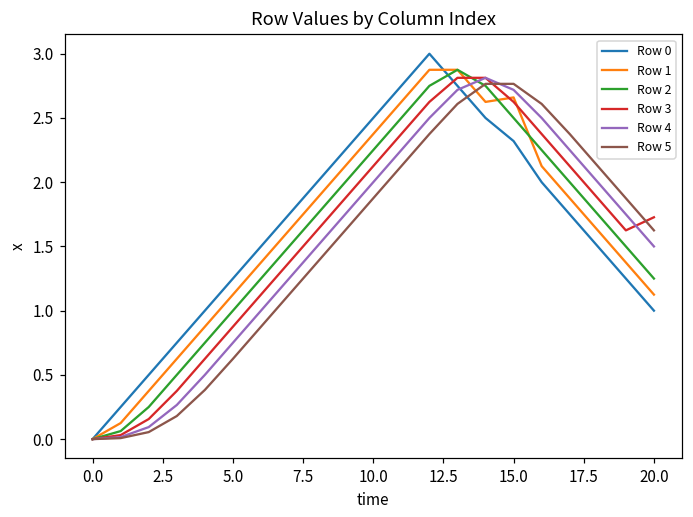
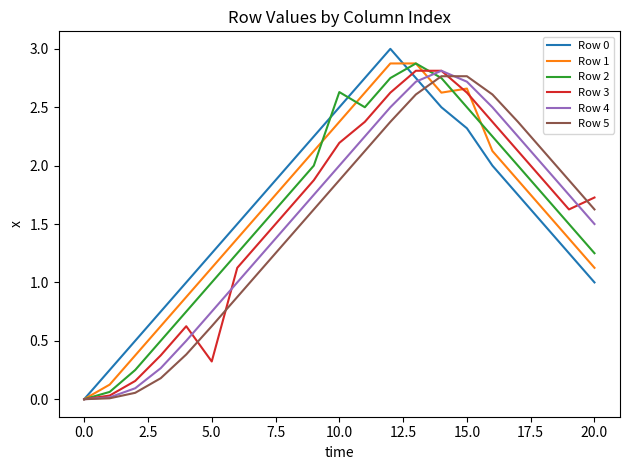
Row 3, 5.0: 0.88 -> 0.32
Row 2, 10.0: 2.25 -> 2.63
Row 3, 10.0: 2.13 -> 2.20
